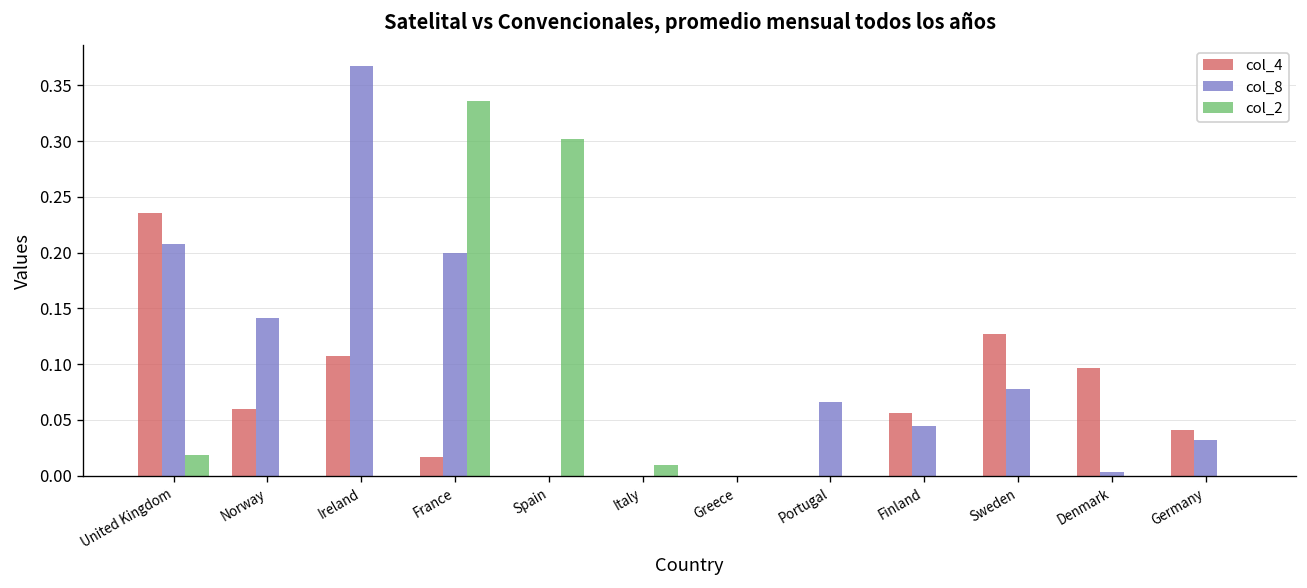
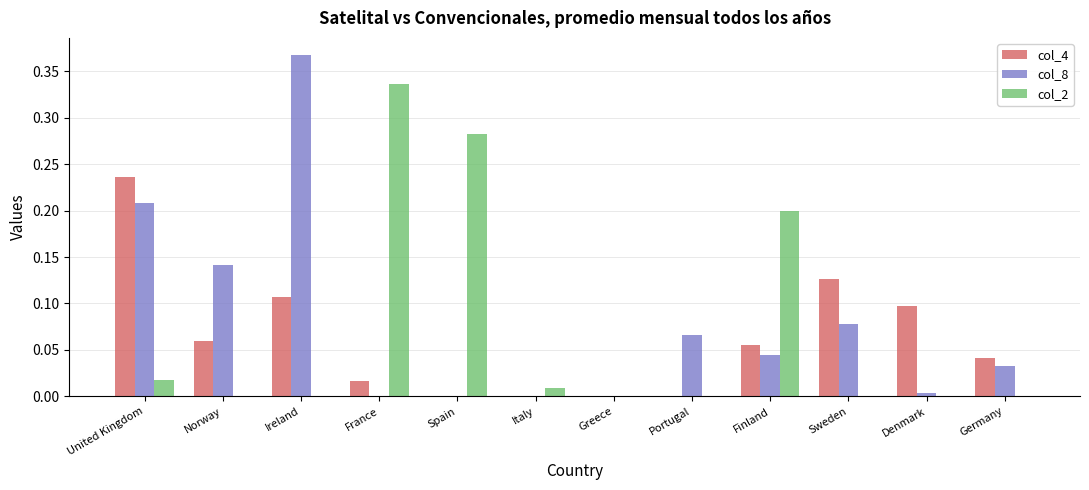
col_8, France: 0.2 -> 0.0
col_2, Spain: 0.30 -> 0.28
col_2, Finland: 0.0 -> 0.2
